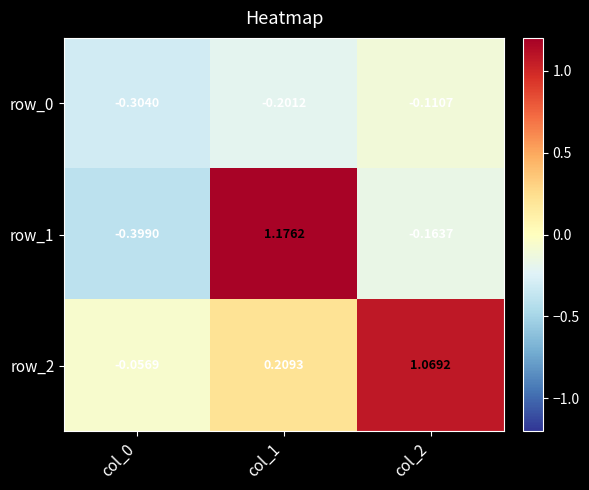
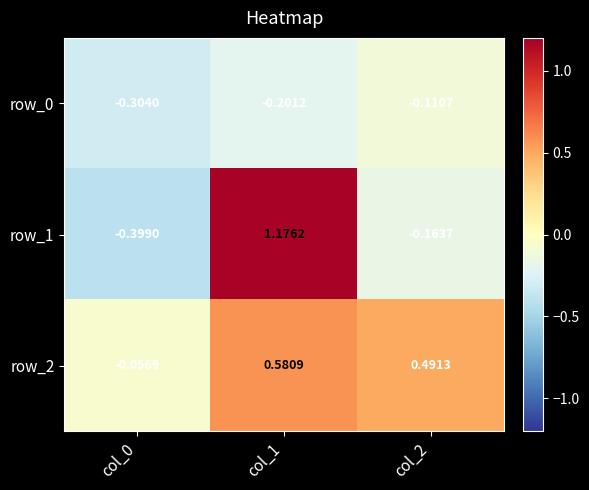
row_2, col_1: 0.2093 -> 0.5809
row_2, col_2: 1.0692 -> 0.4913
